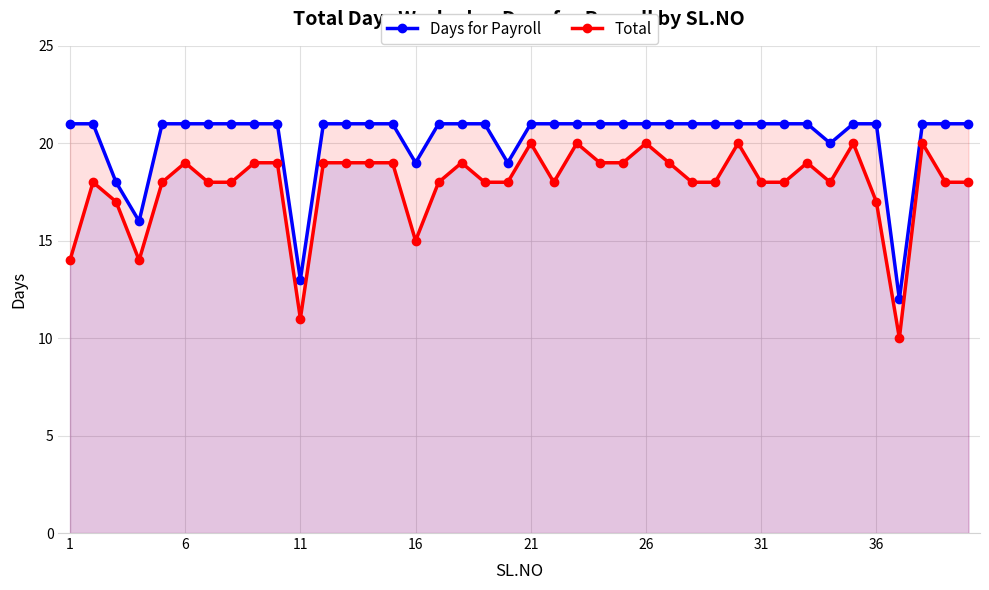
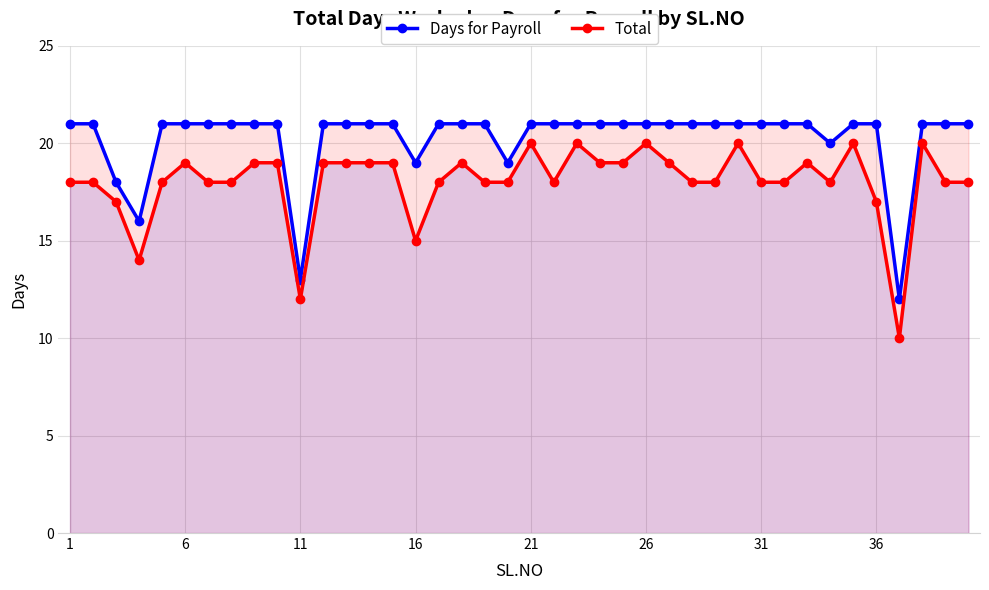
Total, 1: 14 -> 18
Total, 11: 11 -> 12
